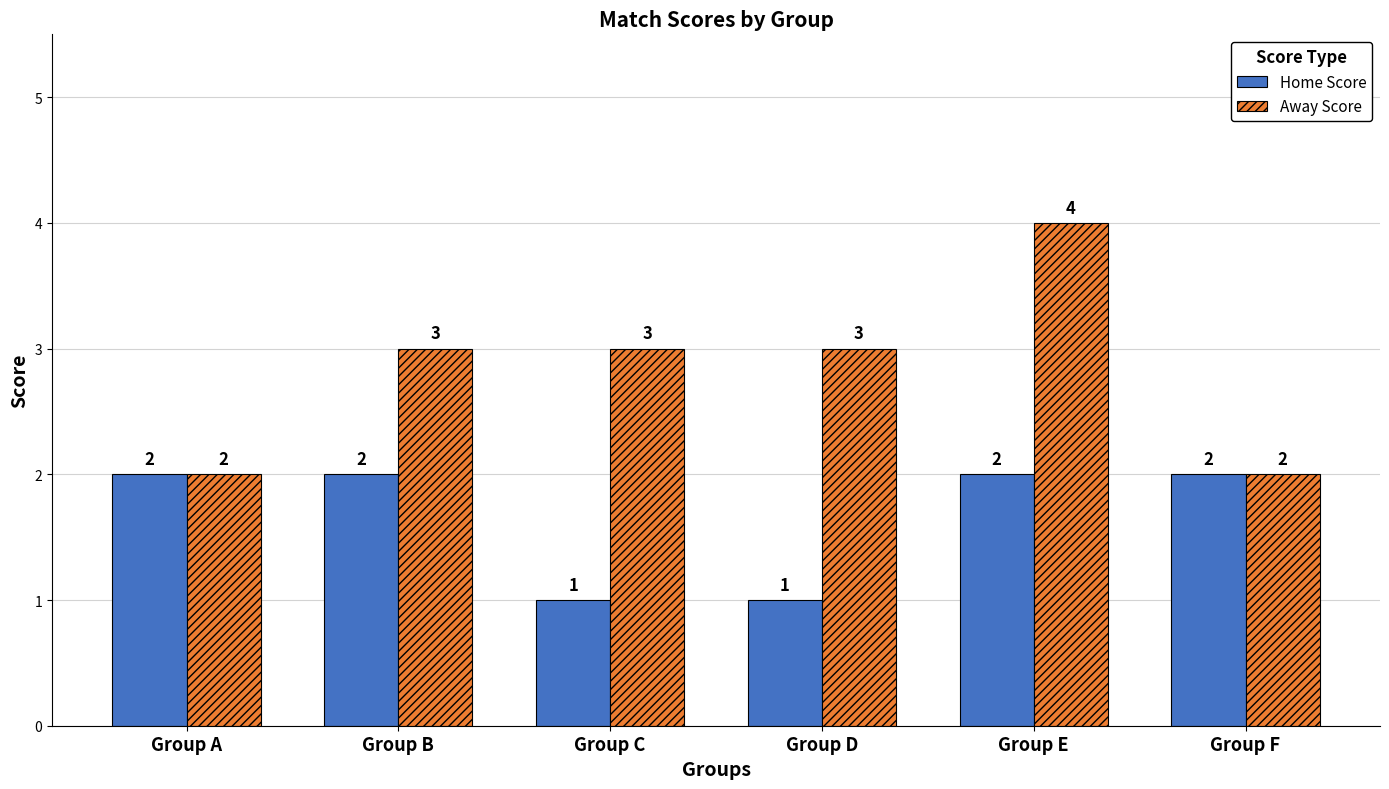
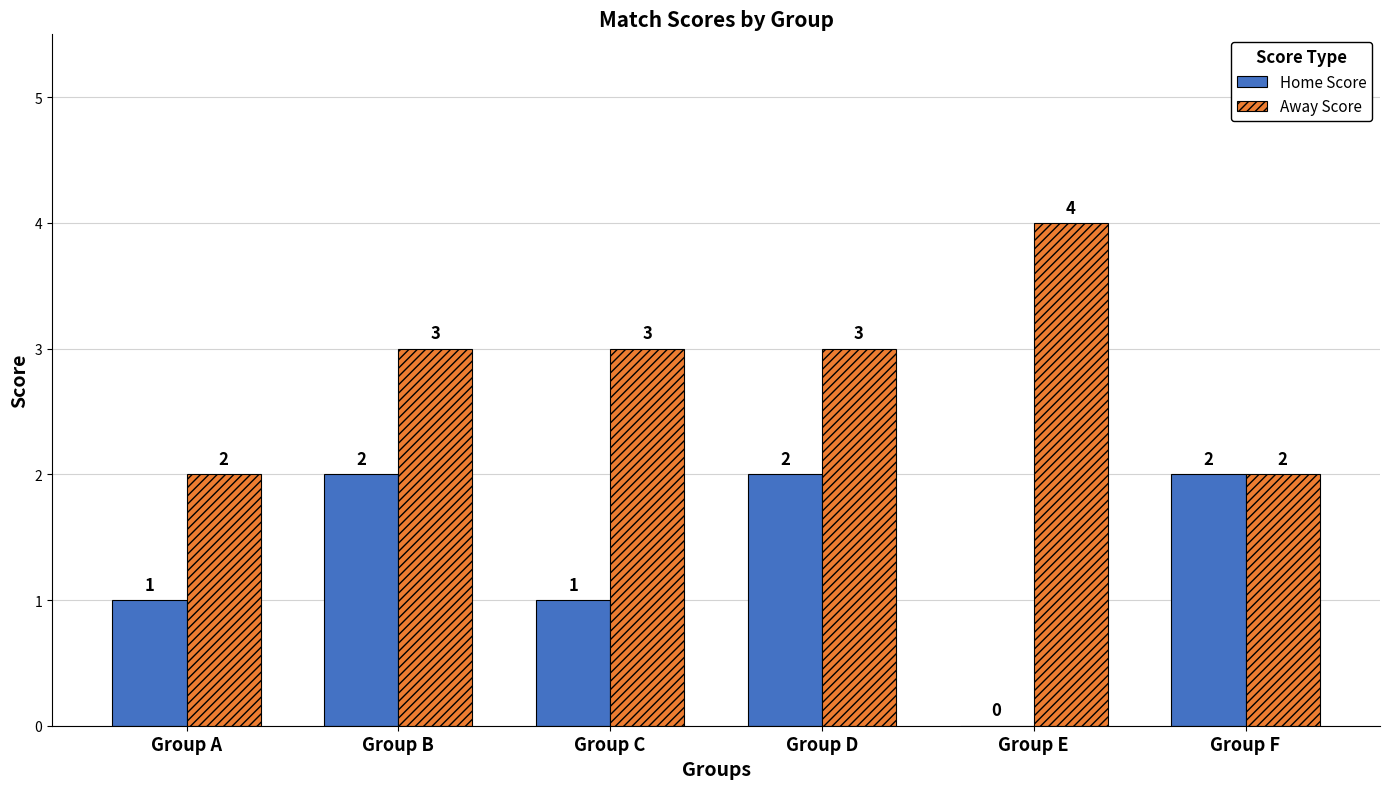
Home Score, Group A: 2 -> 1
Home Score, Group D: 1 -> 2
Home Score, Group E: 2 -> 0
